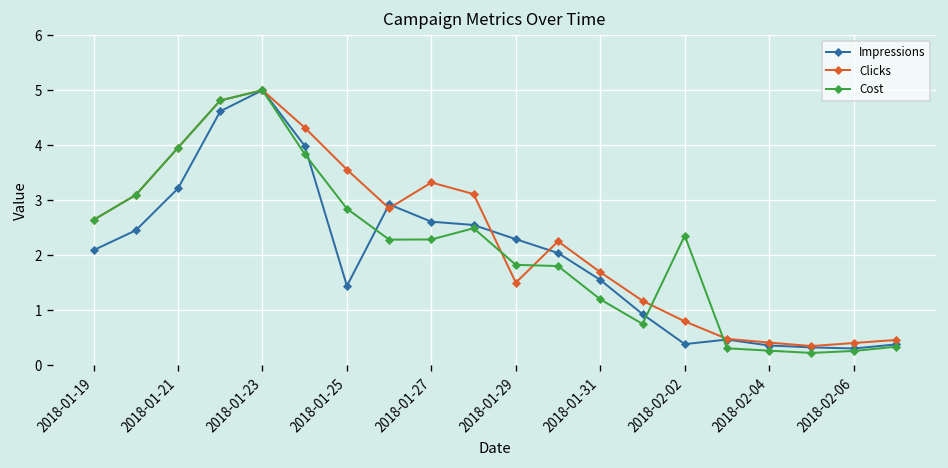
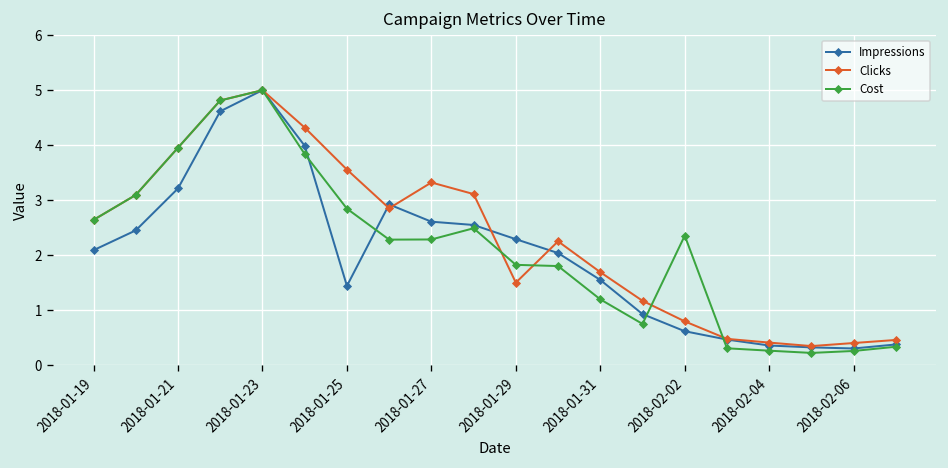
Impressions, 2018-02-02: 0.4 -> 0.6
